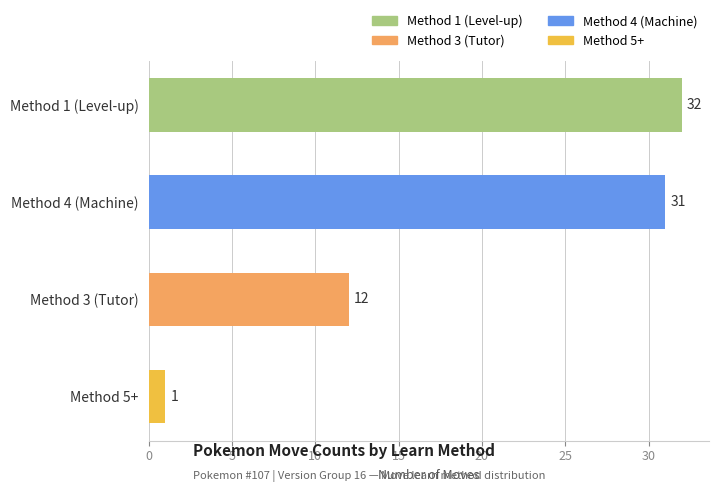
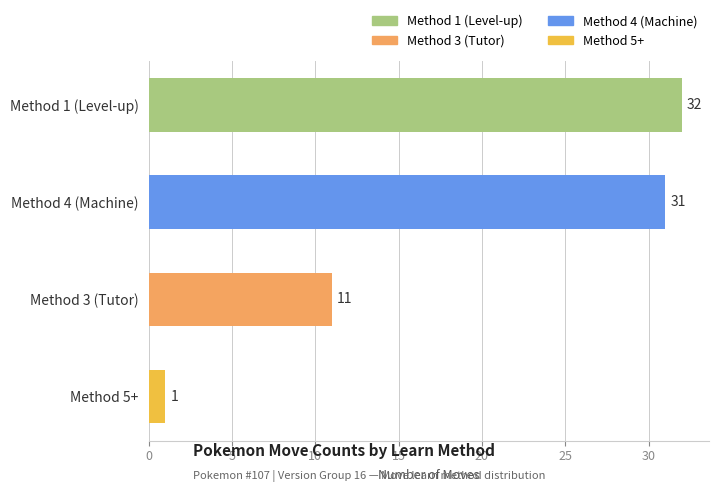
Method 3 (Tutor): 12 -> 11
